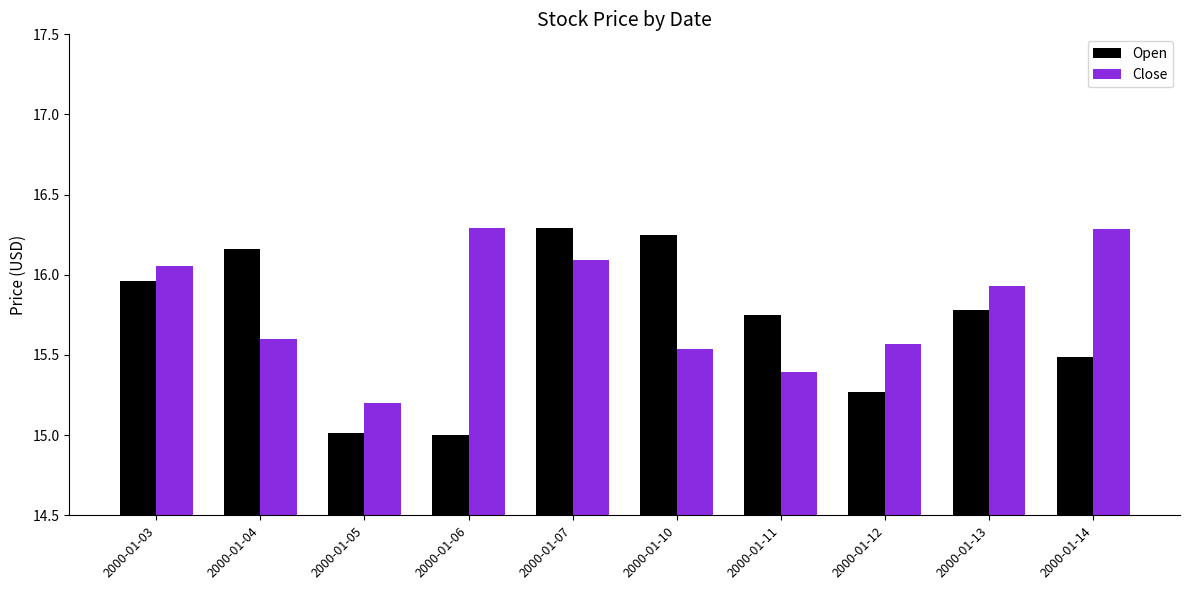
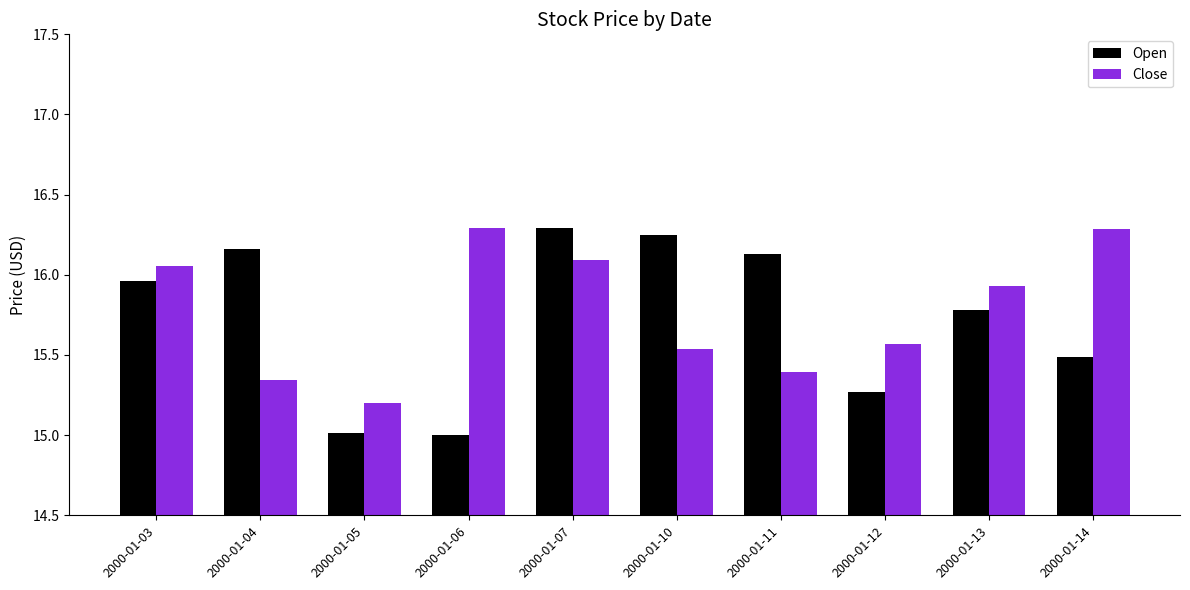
Close, 2000-01-04: 15.60 -> 15.34
Open, 2000-01-11: 15.75 -> 16.13
